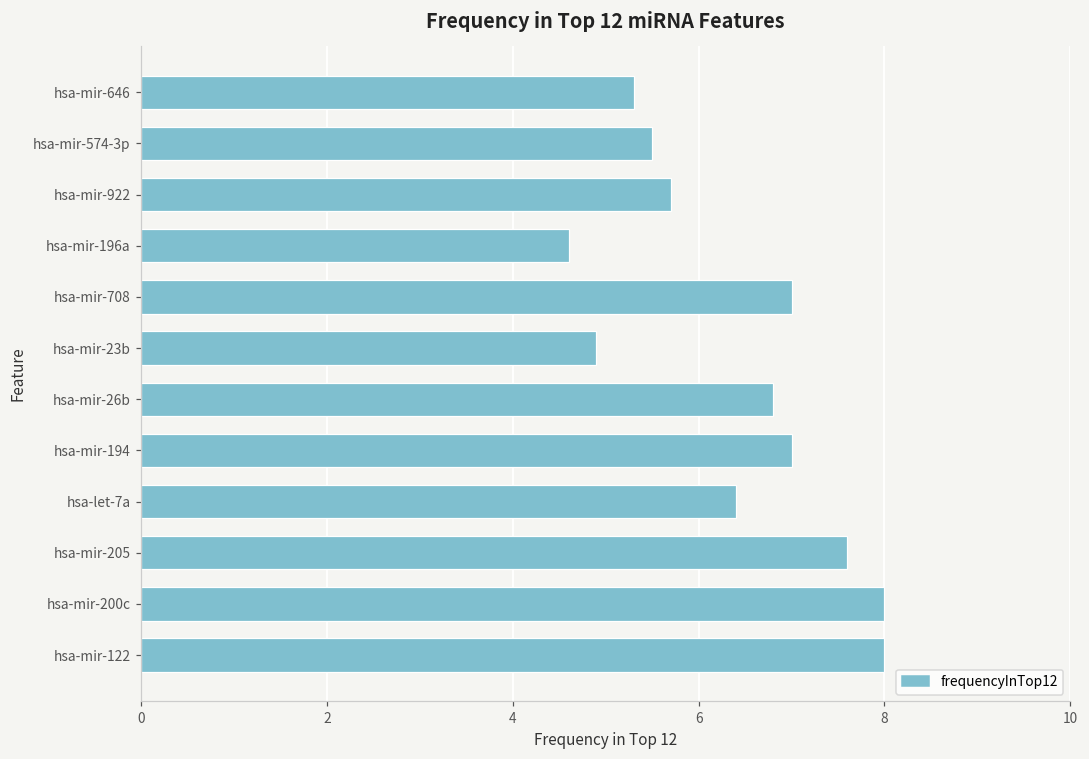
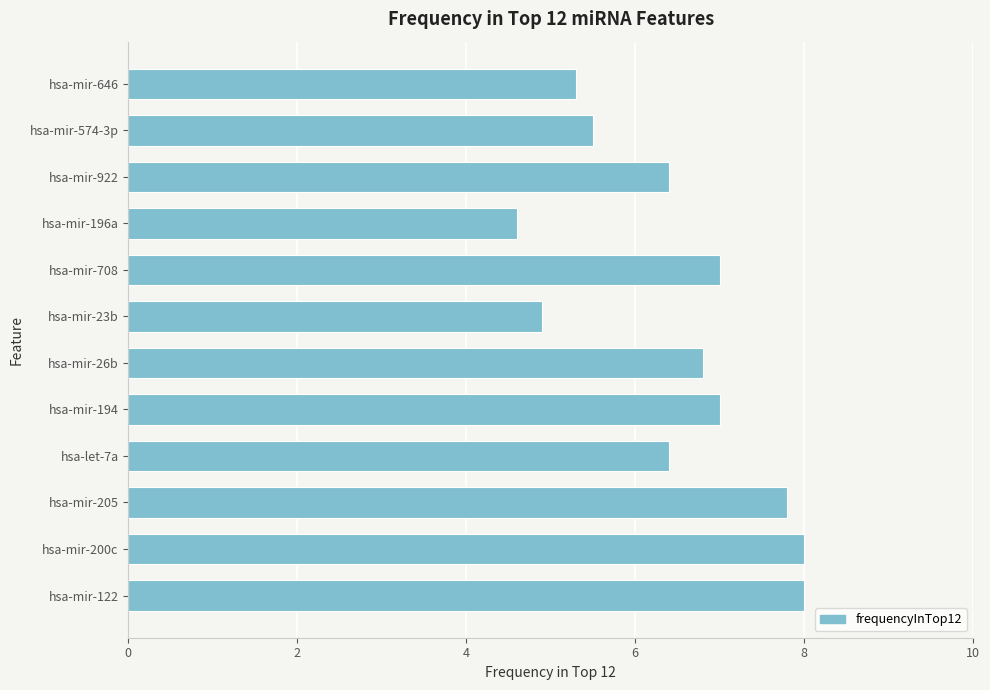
hsa-mir-922: 5.7 -> 6.4
hsa-mir-205: 7.6 -> 7.8
